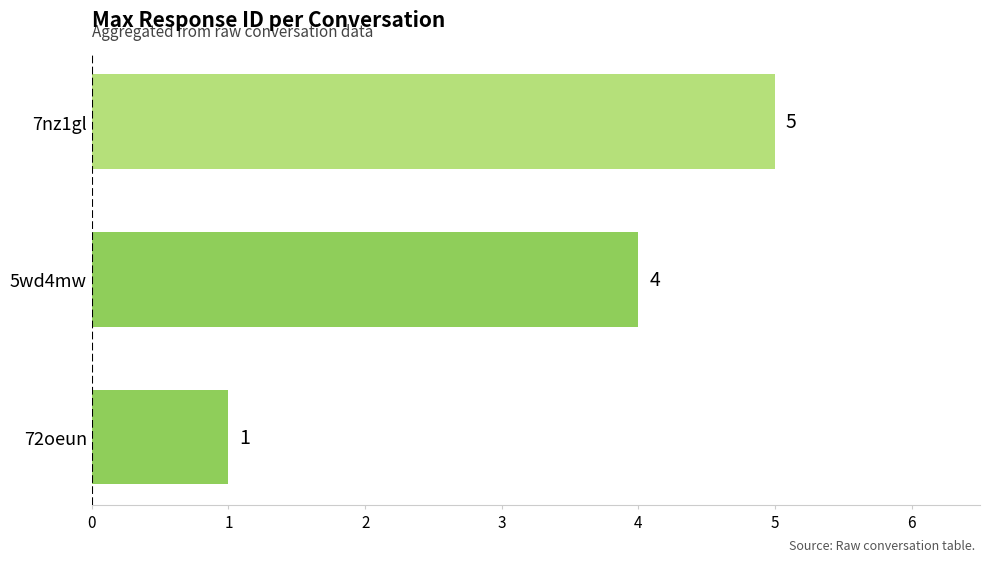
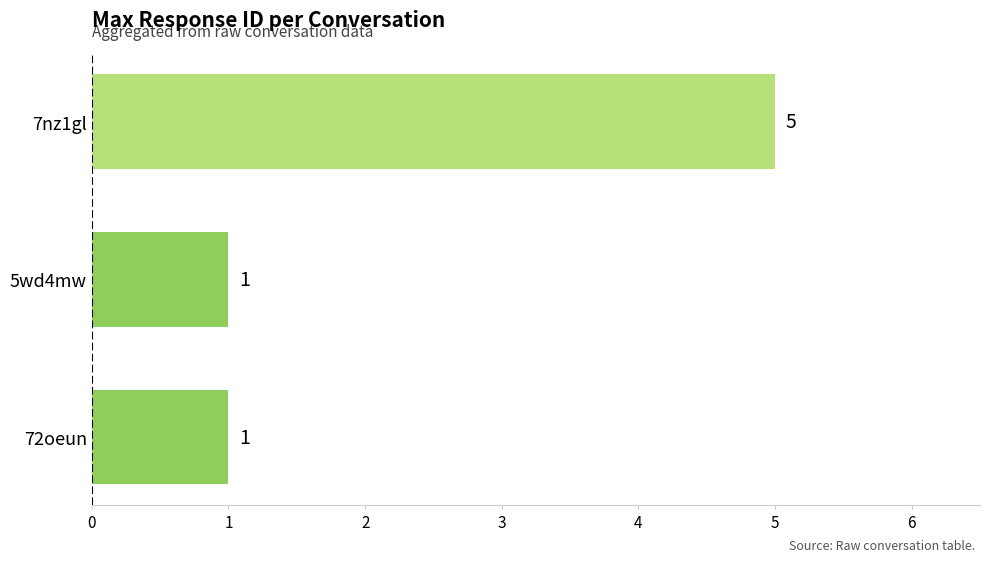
5wd4mw: 4 -> 1
